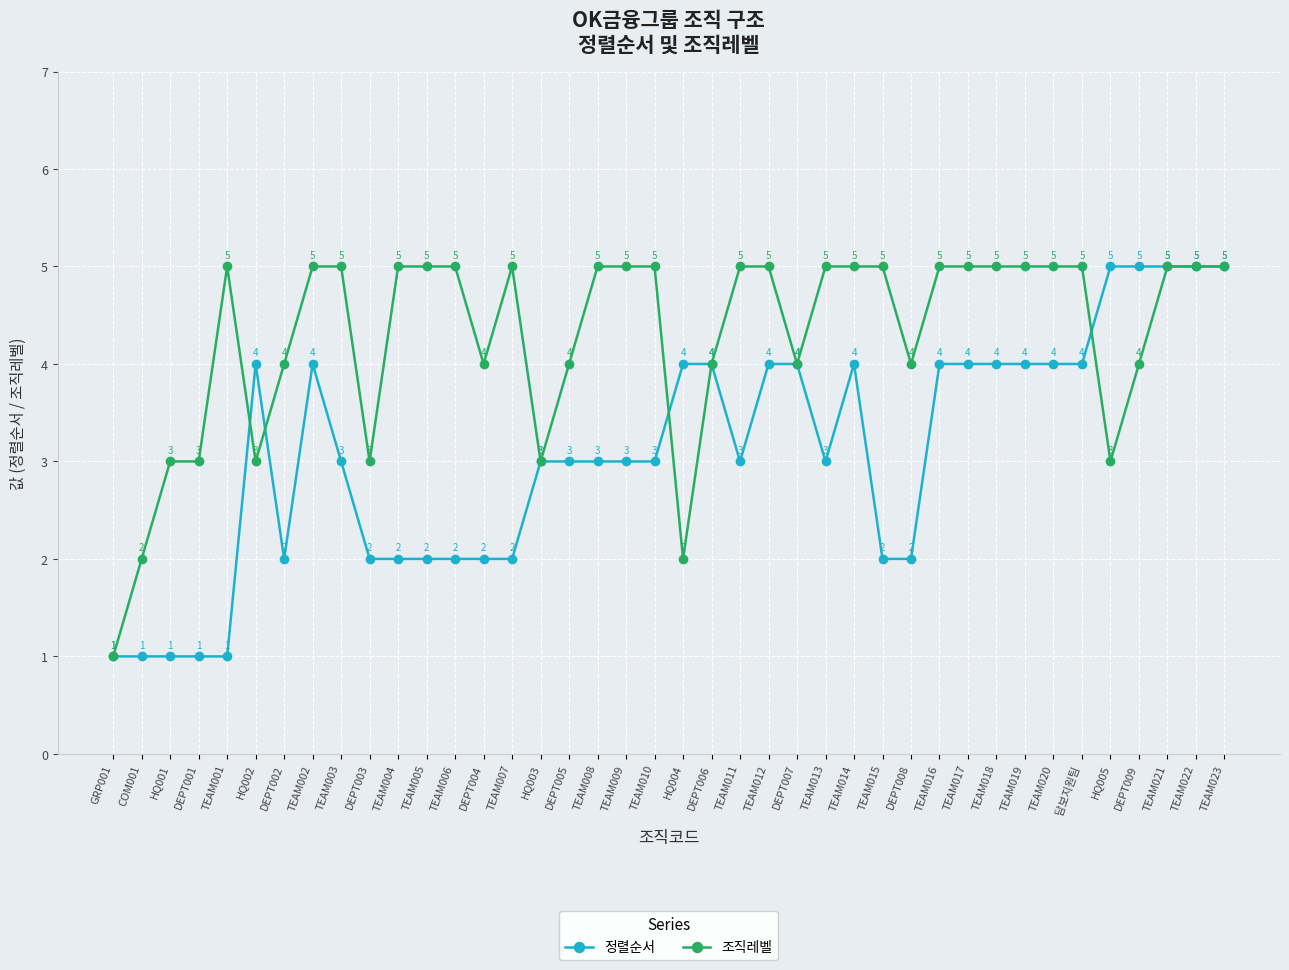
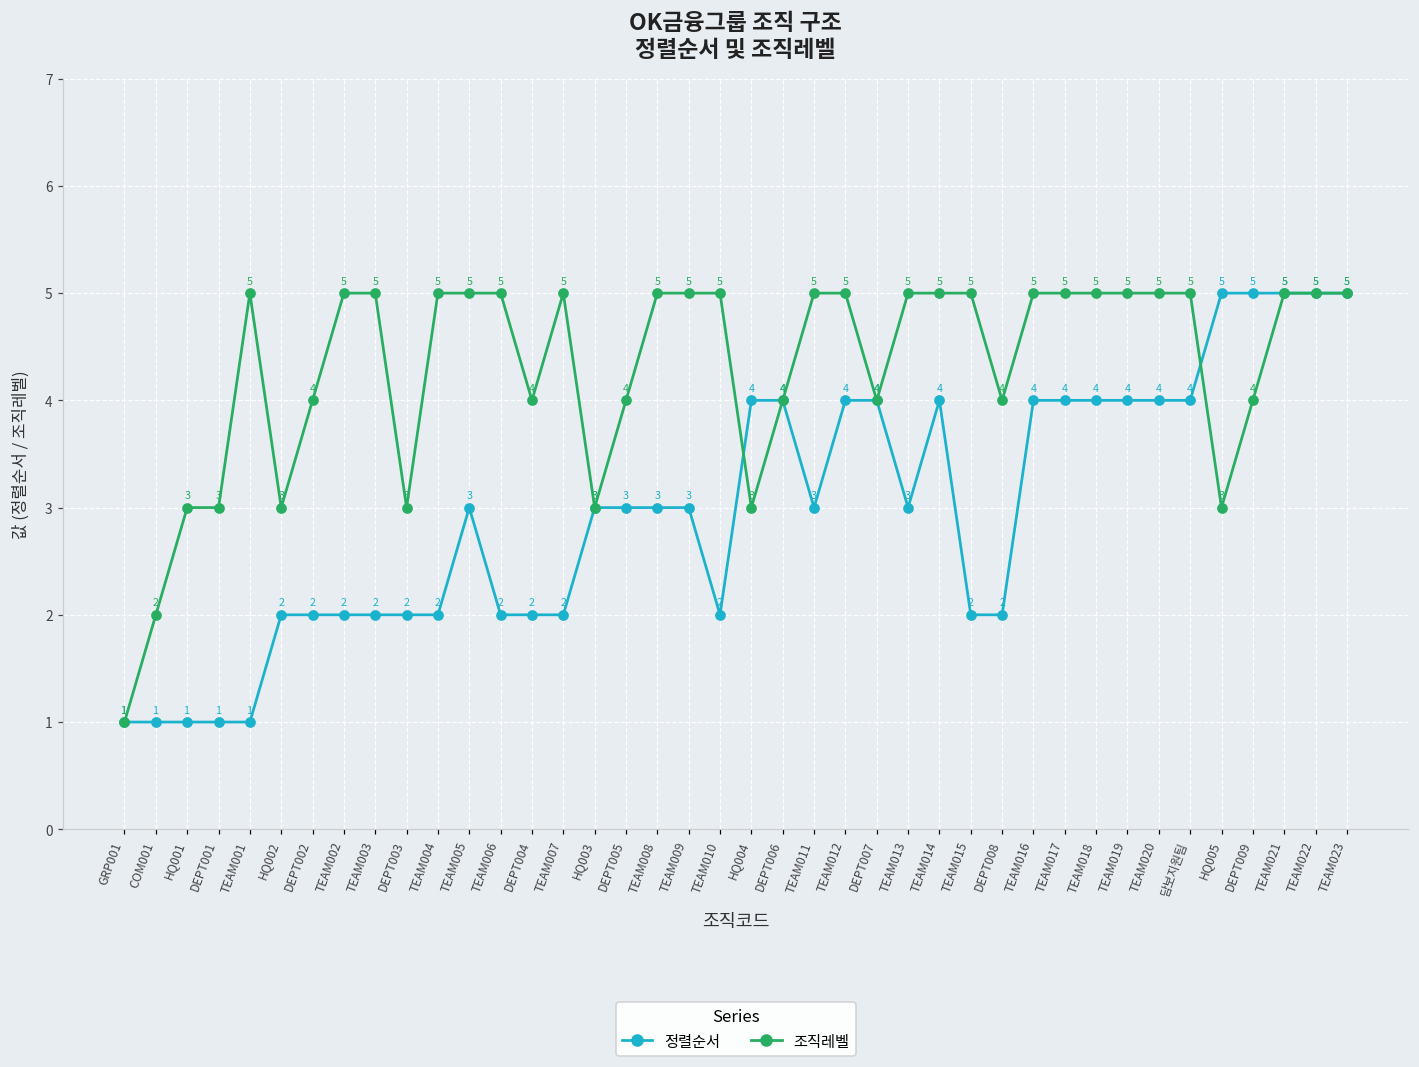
정렬순서, HQ002: 4 -> 2
정렬순서, TEAM002: 4 -> 2
정렬순서, TEAM003: 3 -> 2
정렬순서, TEAM005: 2 -> 3
정렬순서, TEAM010: 3 -> 2
조직레벨, HQ004: 2 -> 3
